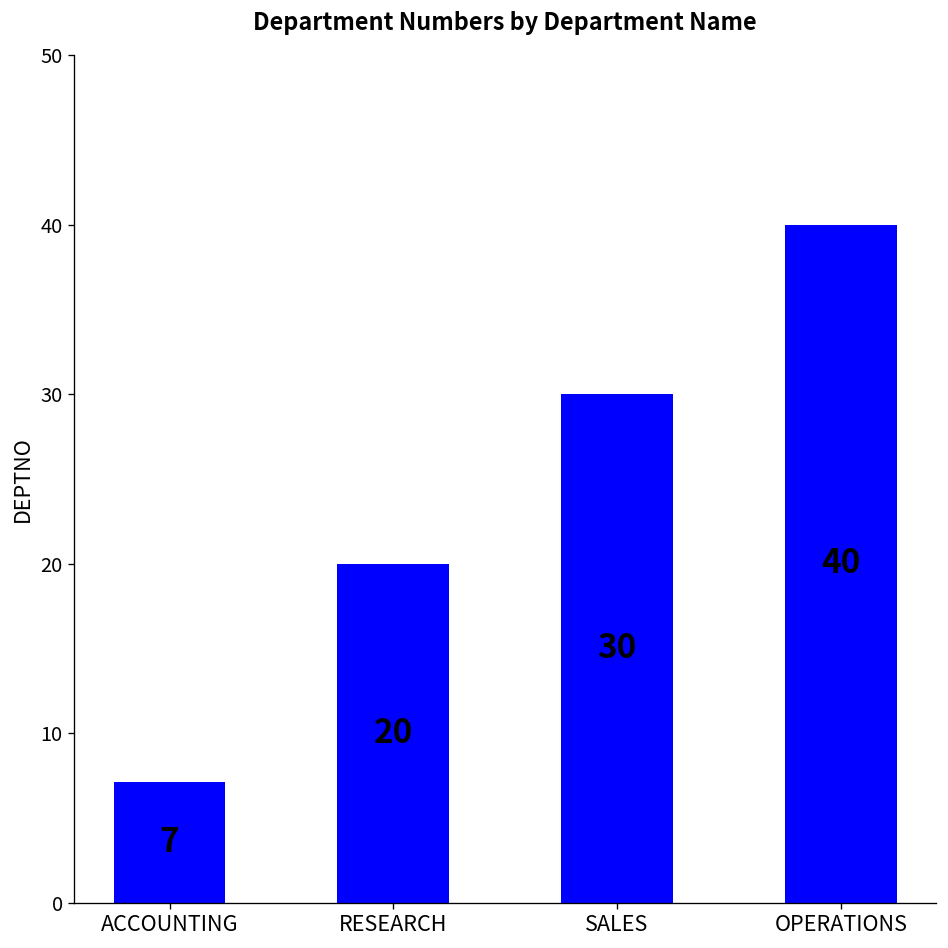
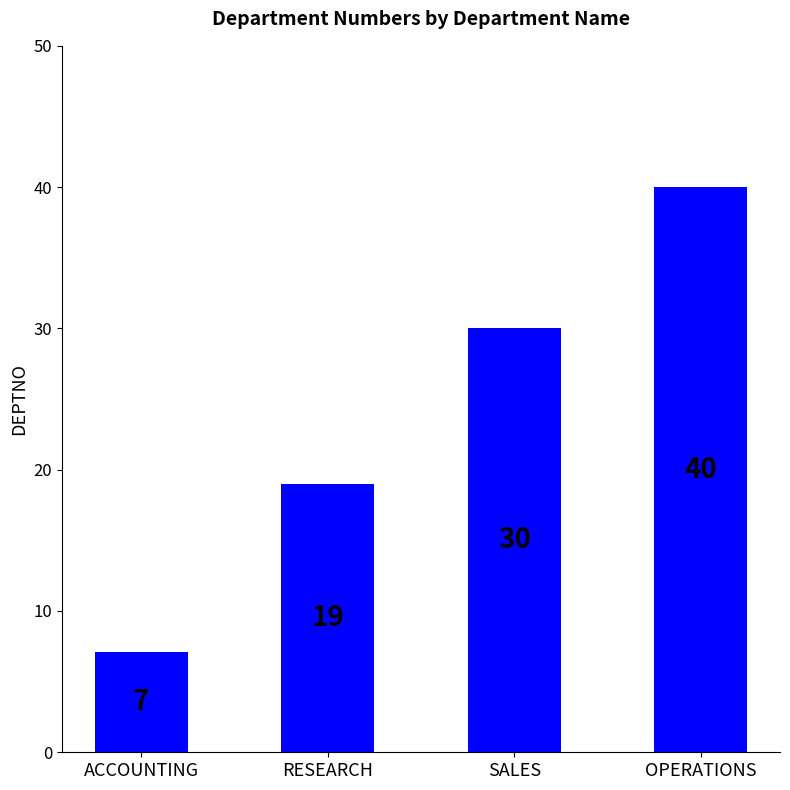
RESEARCH: 20 -> 19
